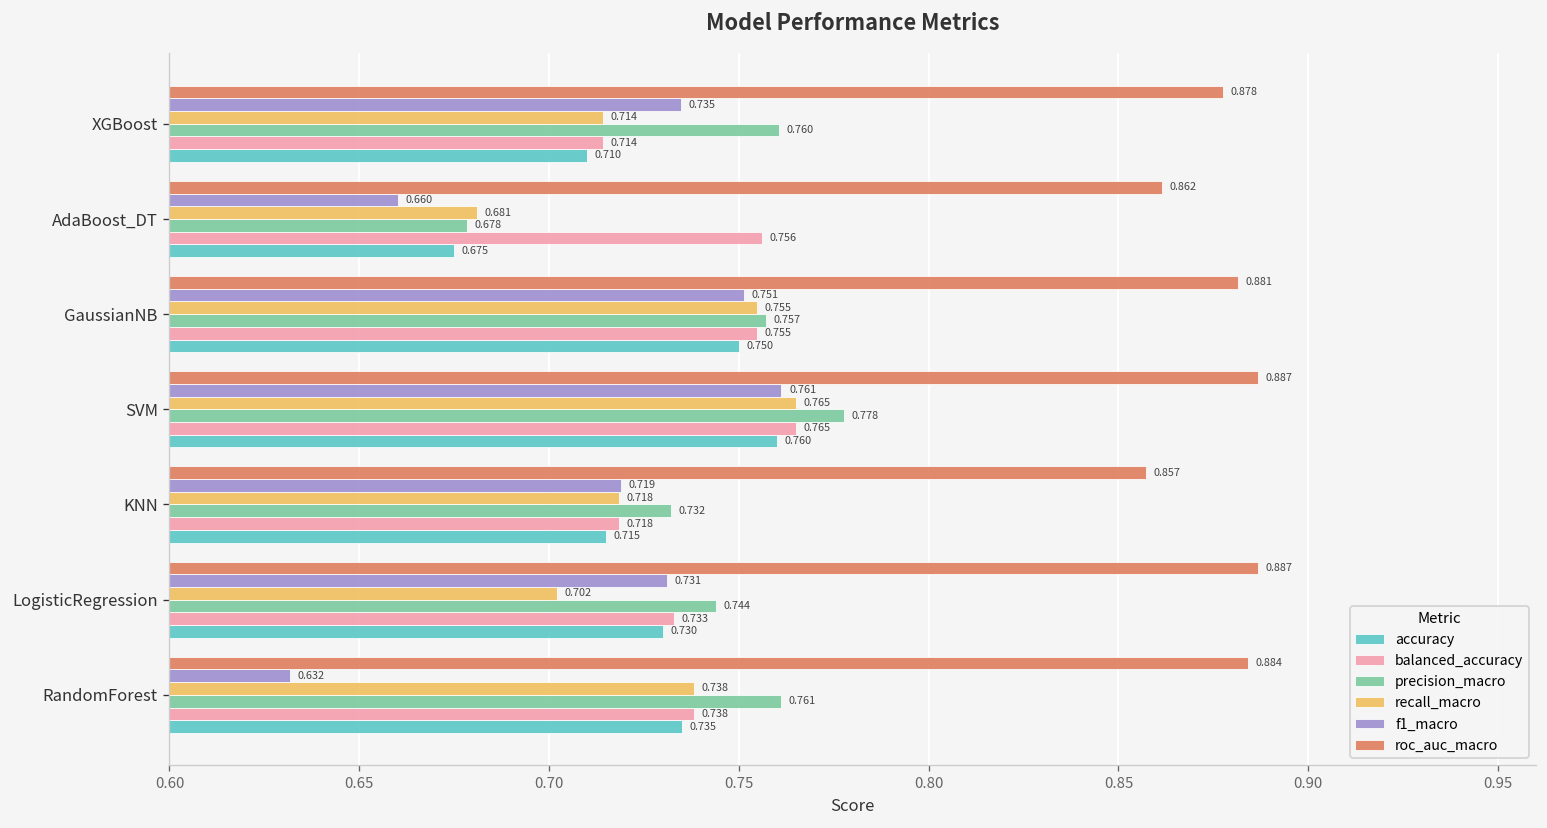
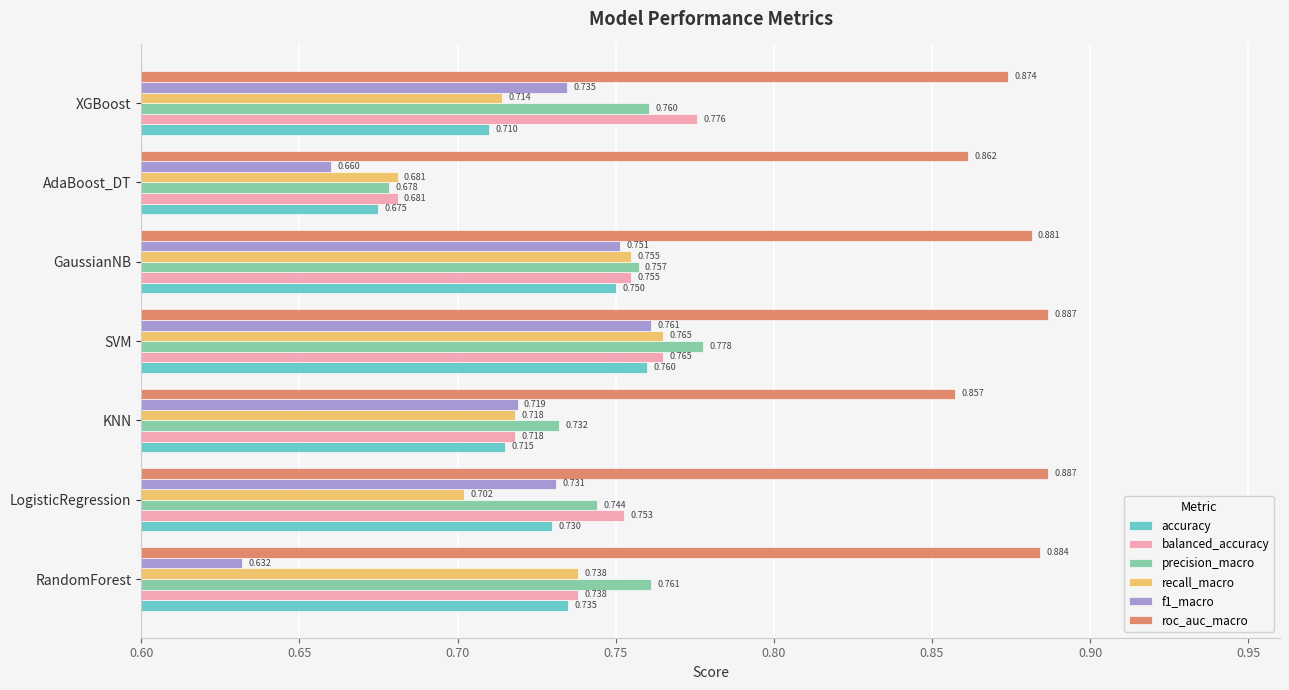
roc_auc_macro, XGBoost: 0.878 -> 0.874
balanced_accuracy, XGBoost: 0.714 -> 0.776
balanced_accuracy, AdaBoost_DT: 0.756 -> 0.681
balanced_accuracy, LogisticRegression: 0.733 -> 0.753
